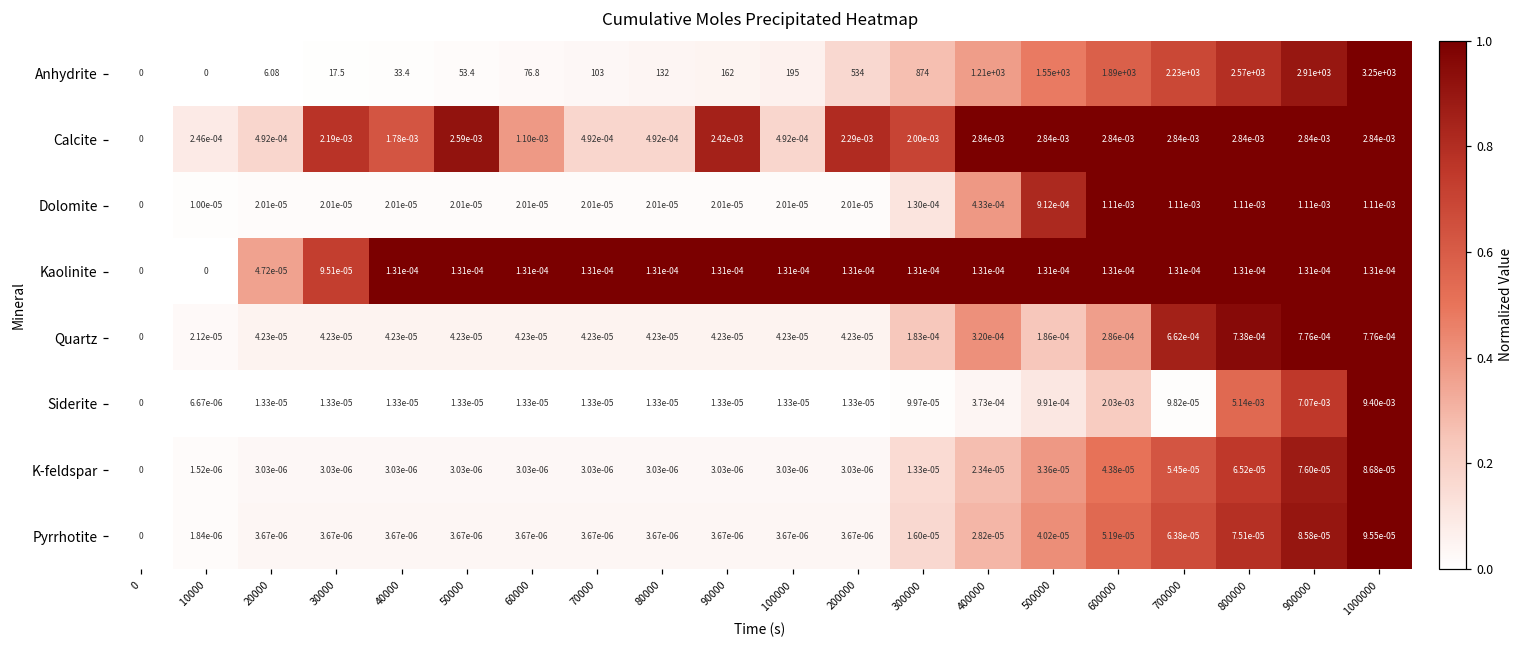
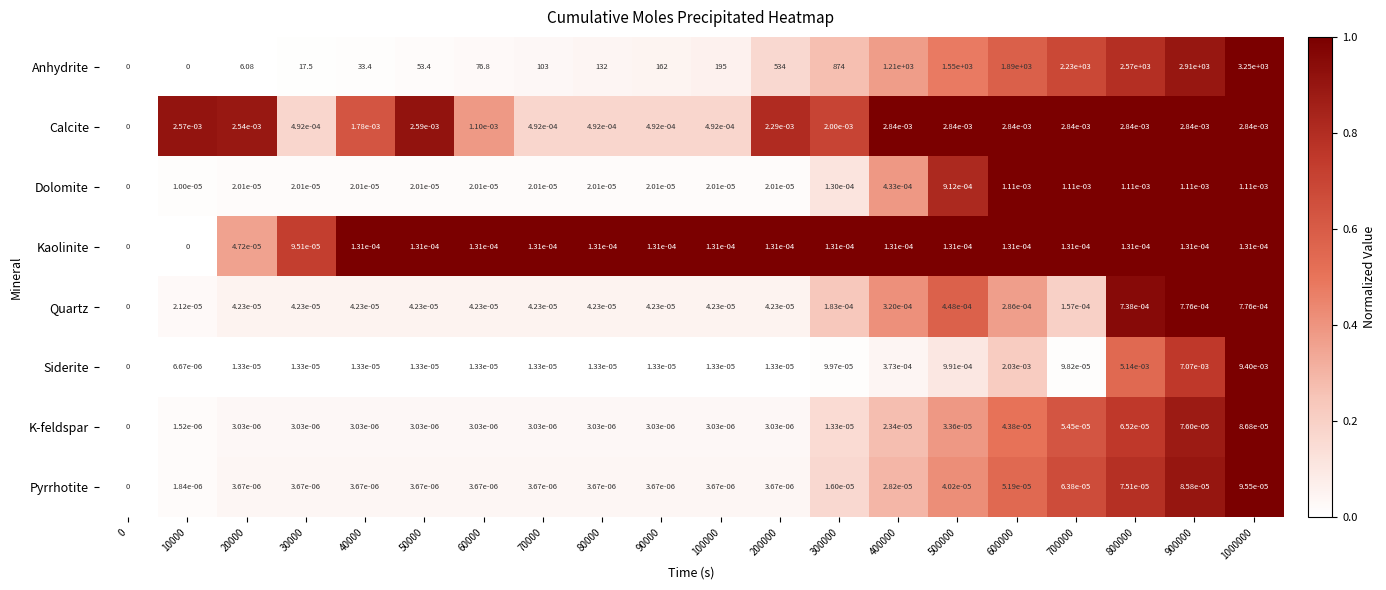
Calcite, 10000: 2.46e-04 -> 2.57e-03
Calcite, 20000: 4.92e-04 -> 2.54e-03
Calcite, 30000: 2.19e-03 -> 4.92e-04
Calcite, 90000: 2.42e-03 -> 4.92e-04
Quartz, 500000: 1.86e-04 -> 4.48e-04
Quartz, 700000: 6.62e-04 -> 1.57e-04
